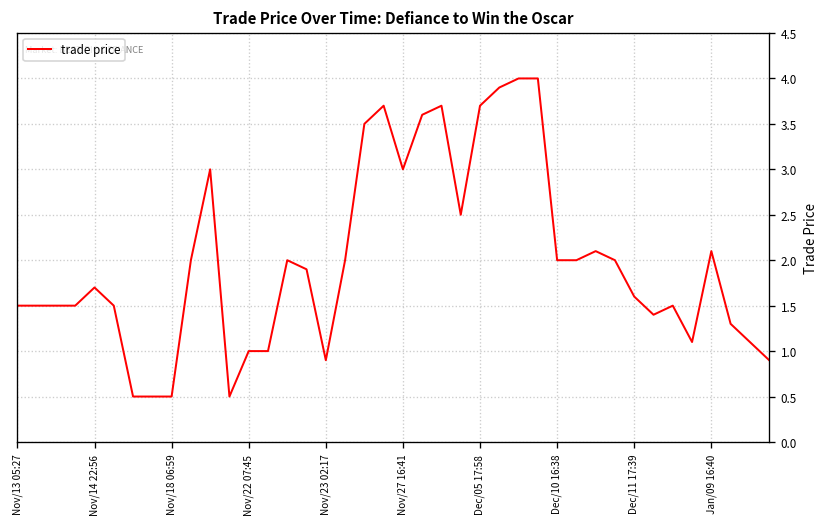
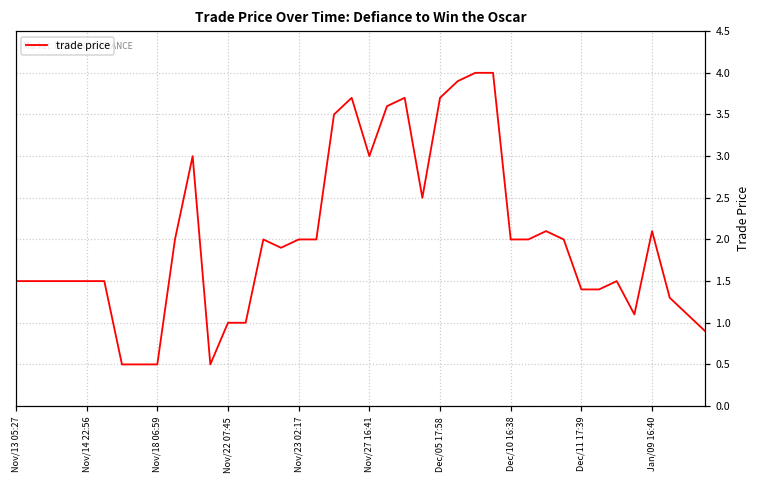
Nov/14 22:56: 1.7 -> 1.5
Nov/23 02:17: 0.9 -> 2.0
Dec/11 17:39: 1.6 -> 1.4
